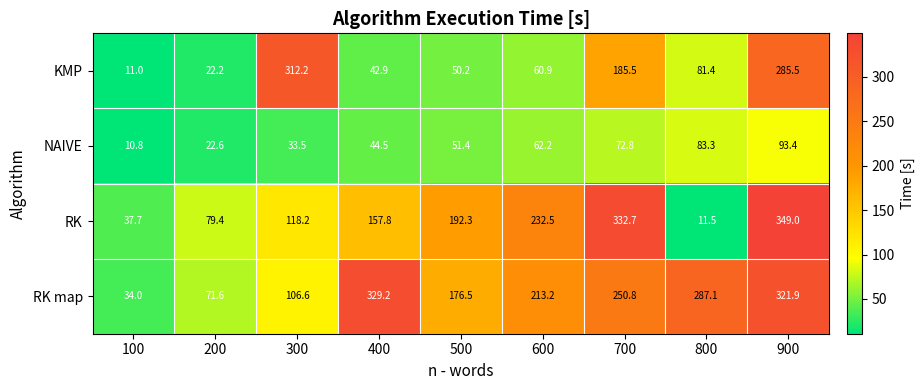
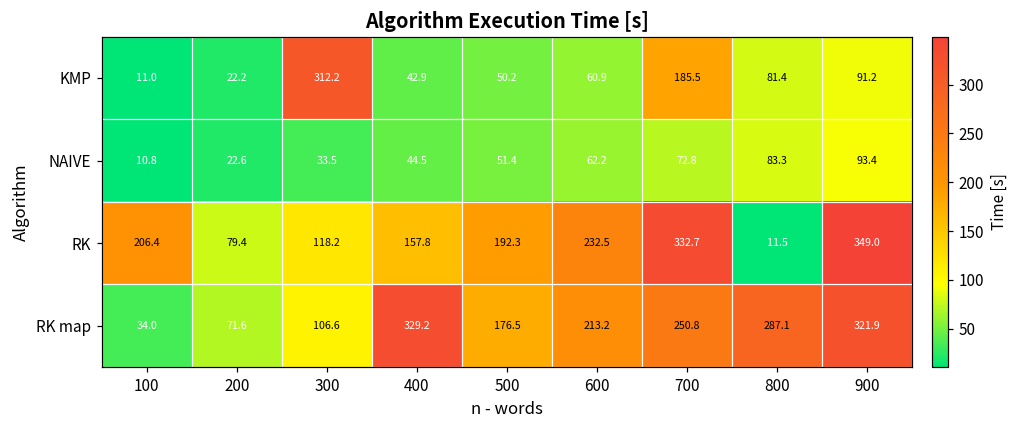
KMP, 900: 285.5 -> 91.2
RK, 100: 37.7 -> 206.4
